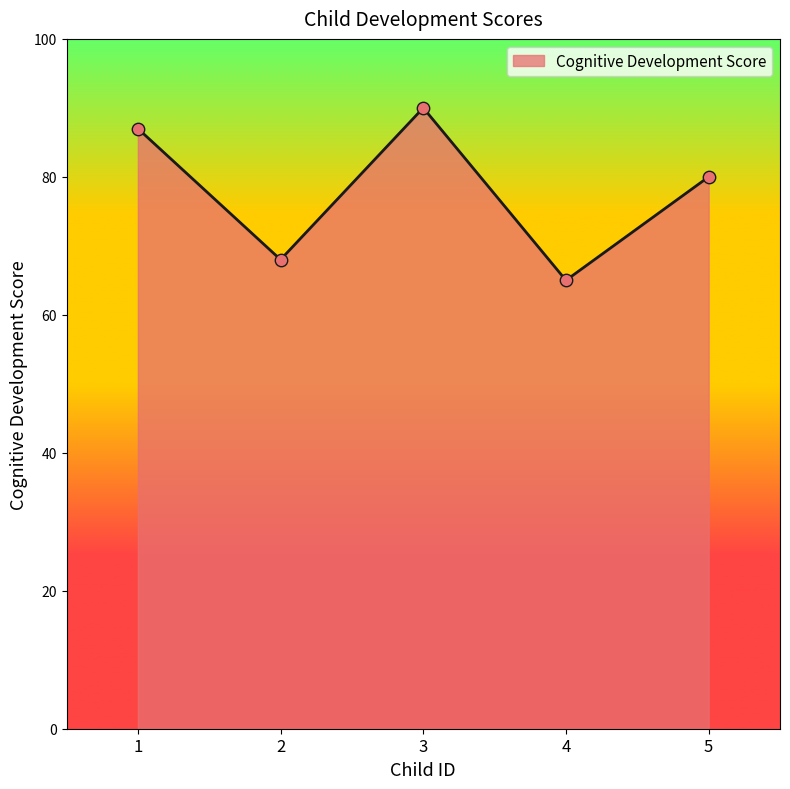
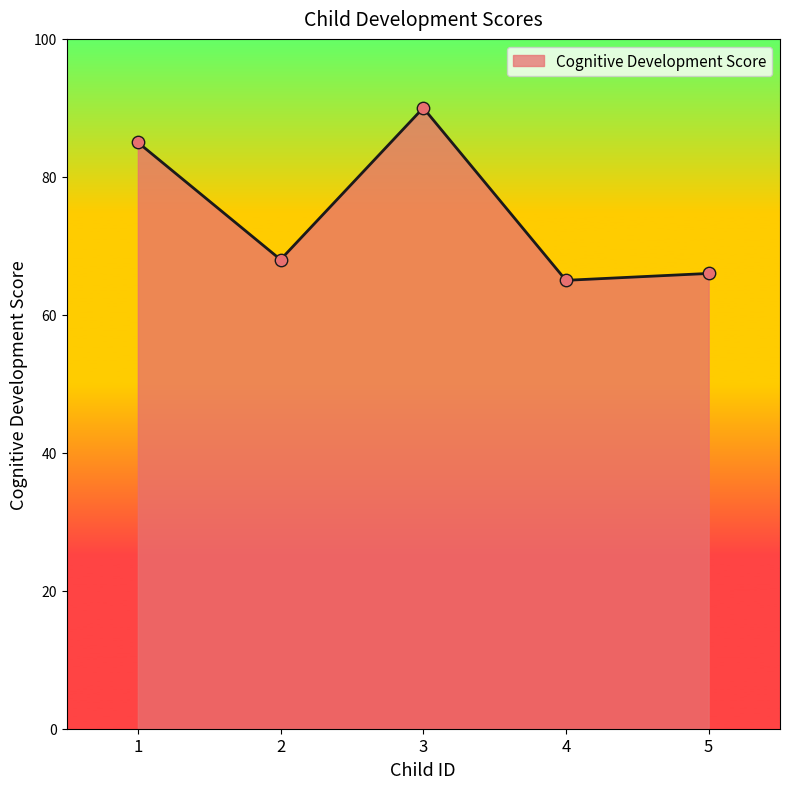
1: 87 -> 85
5: 80 -> 66
